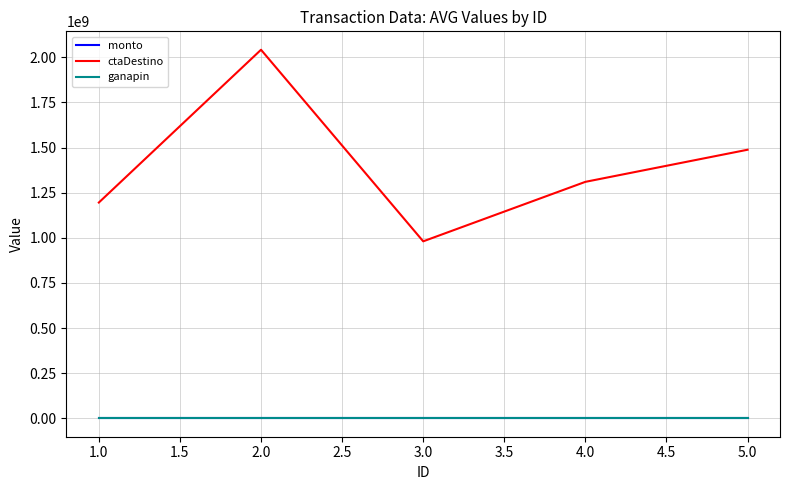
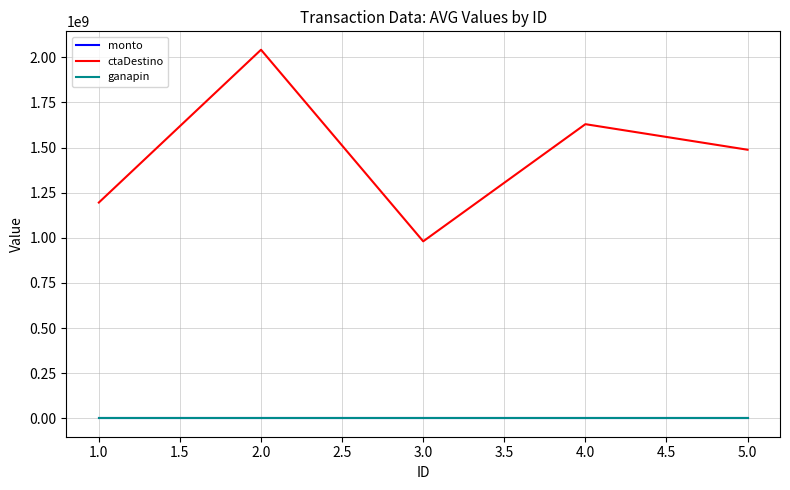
ctaDestino, 4.0: 1310000000 -> 1630000000
